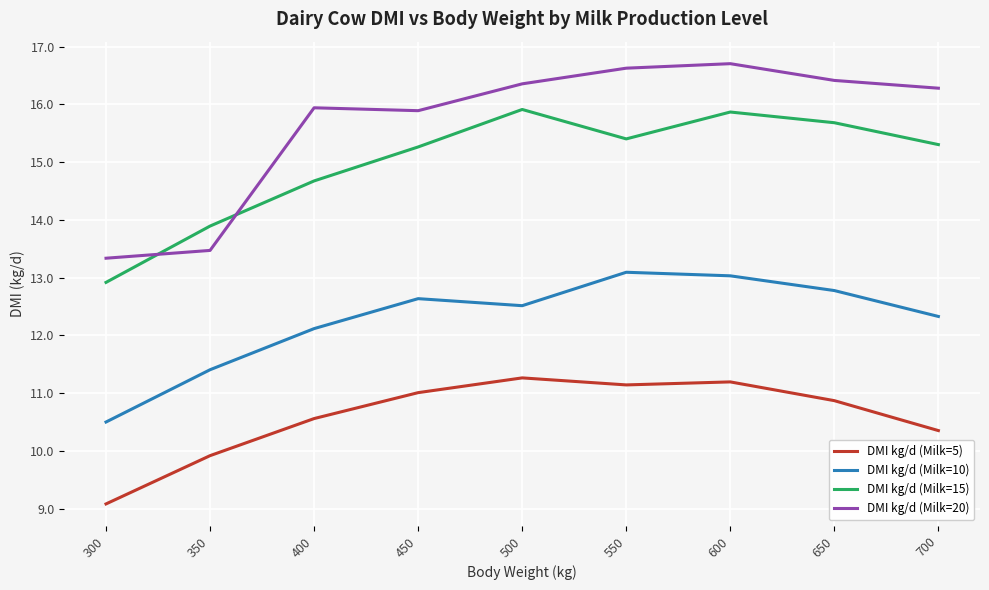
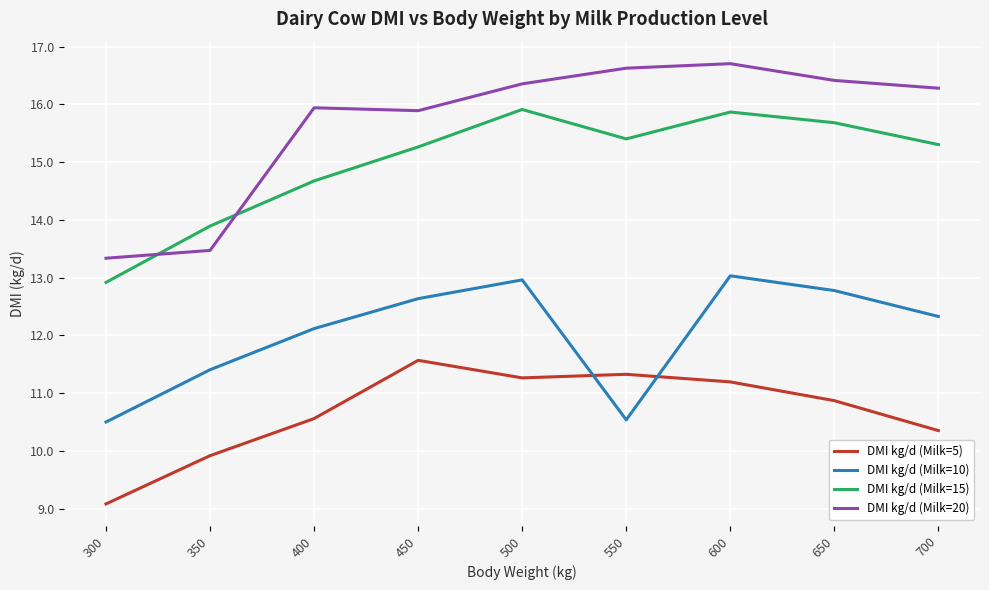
DMI kg/d (Milk=5), 450: 11.0 -> 11.6
DMI kg/d (Milk=10), 500: 12.5 -> 13.0
DMI kg/d (Milk=5), 550: 11.1 -> 11.3
DMI kg/d (Milk=10), 550: 13.1 -> 10.5
